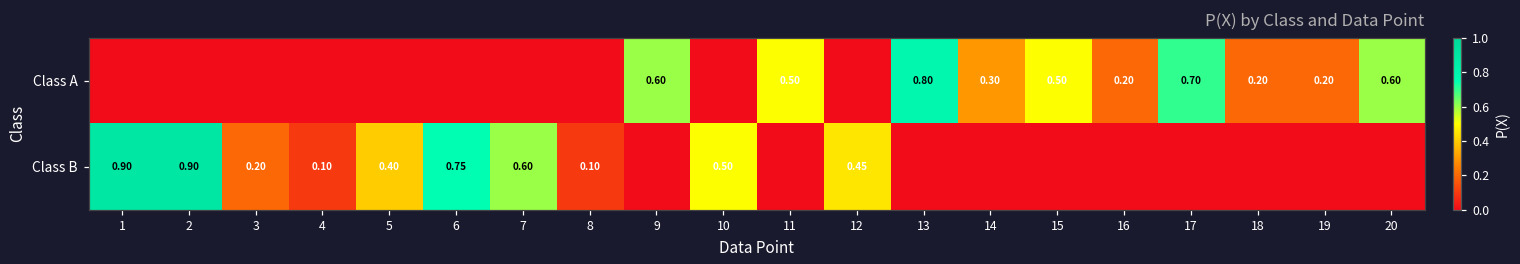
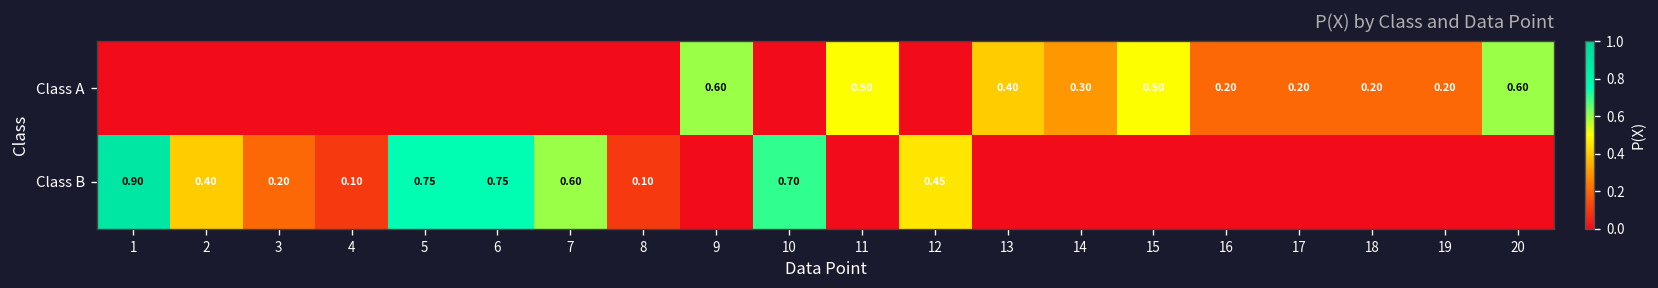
Class A, 13: 0.80 -> 0.40
Class A, 17: 0.70 -> 0.20
Class B, 2: 0.90 -> 0.40
Class B, 5: 0.40 -> 0.75
Class B, 10: 0.50 -> 0.70
